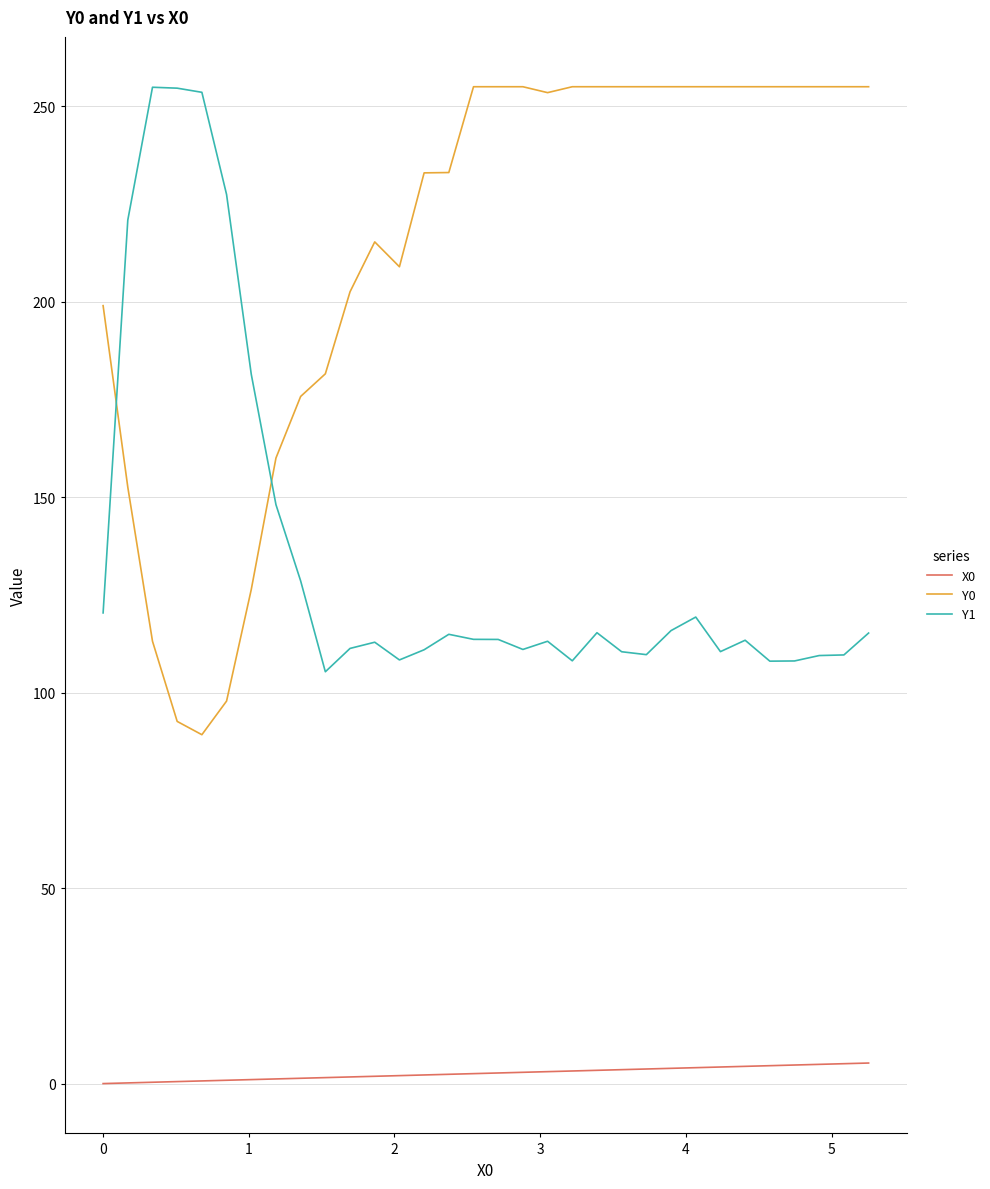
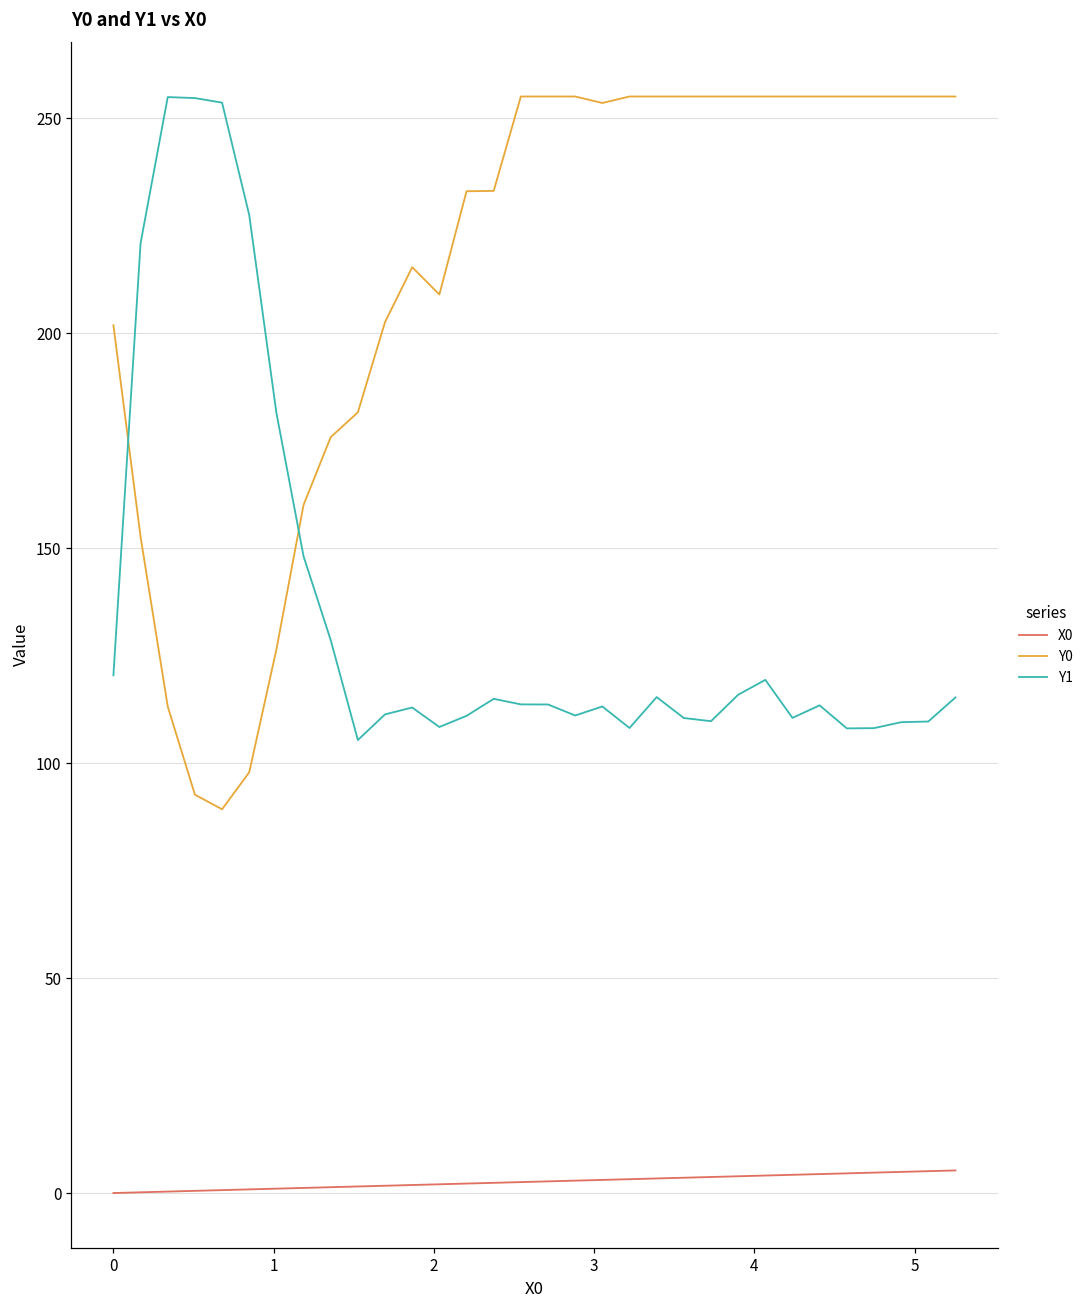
Y0, 0: 199 -> 202
